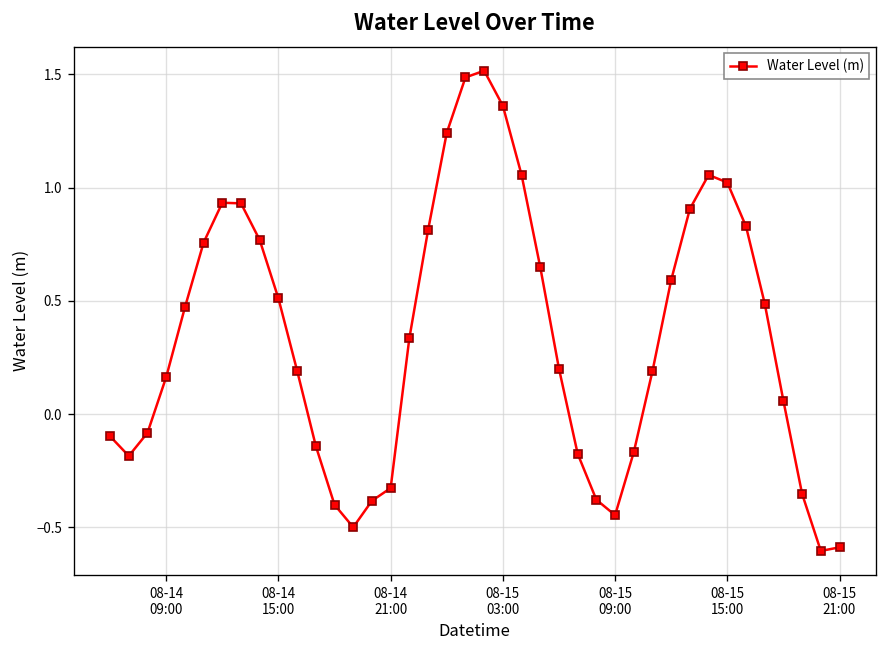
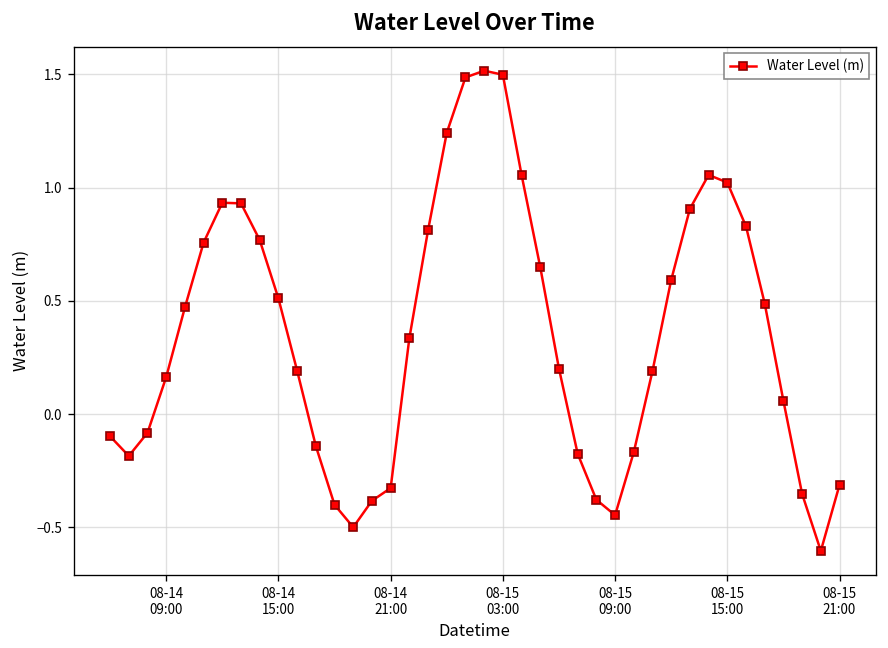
08-15 03:00: 1.36 -> 1.50
08-15 21:00: -0.59 -> -0.31
